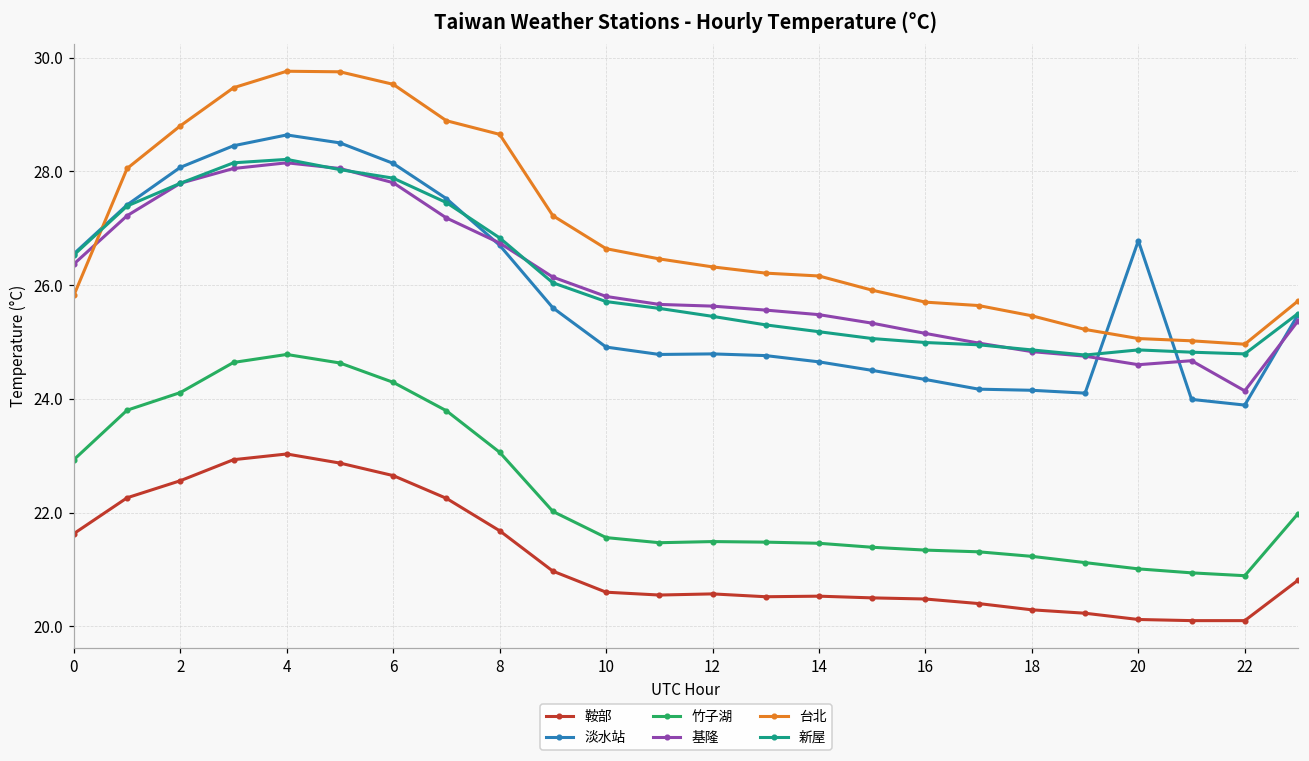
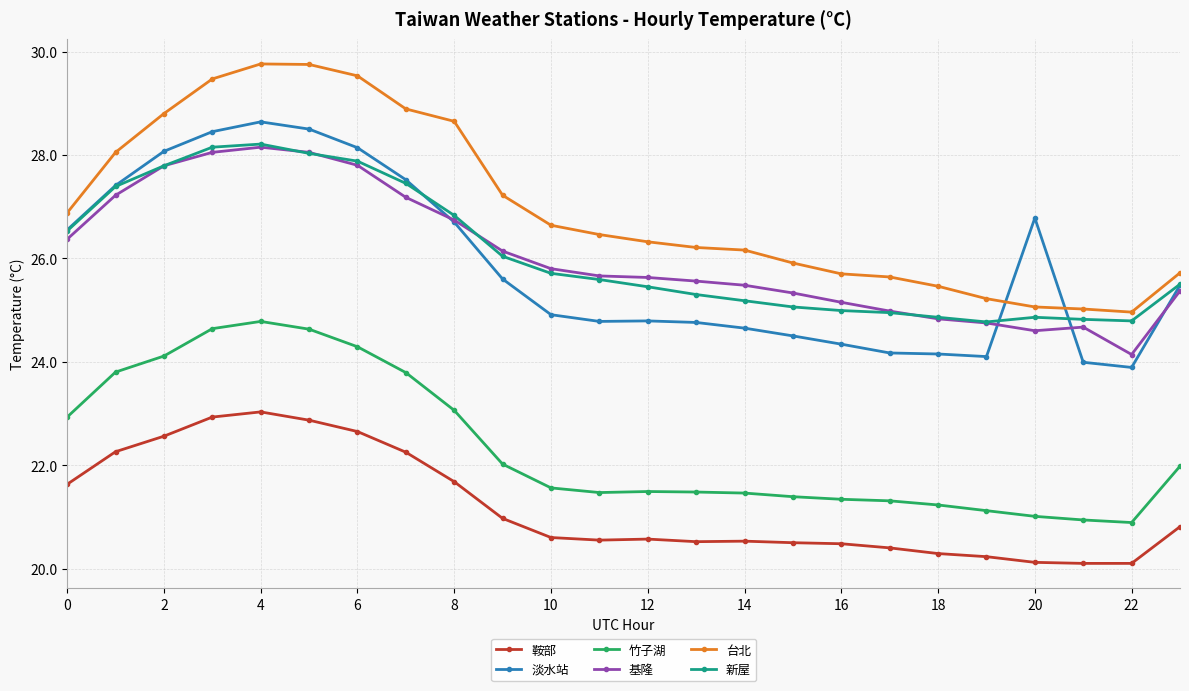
台北, 0: 25.8 -> 26.9
